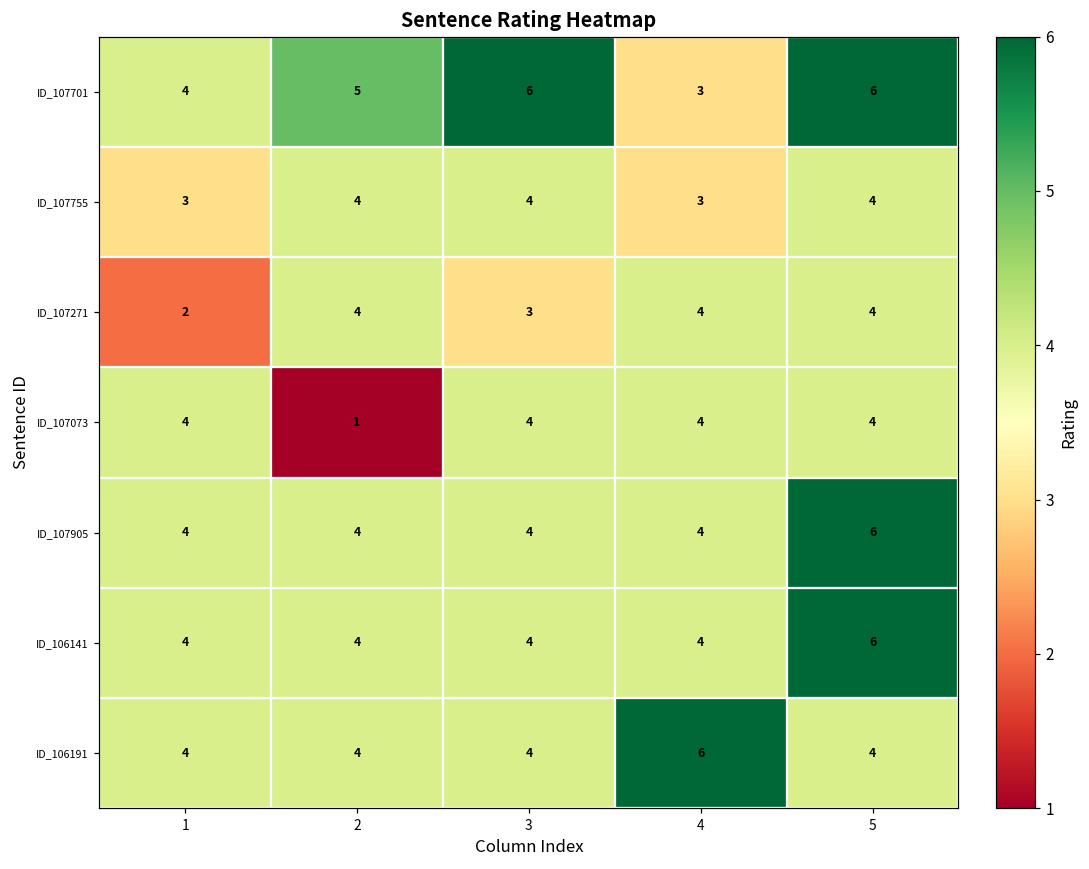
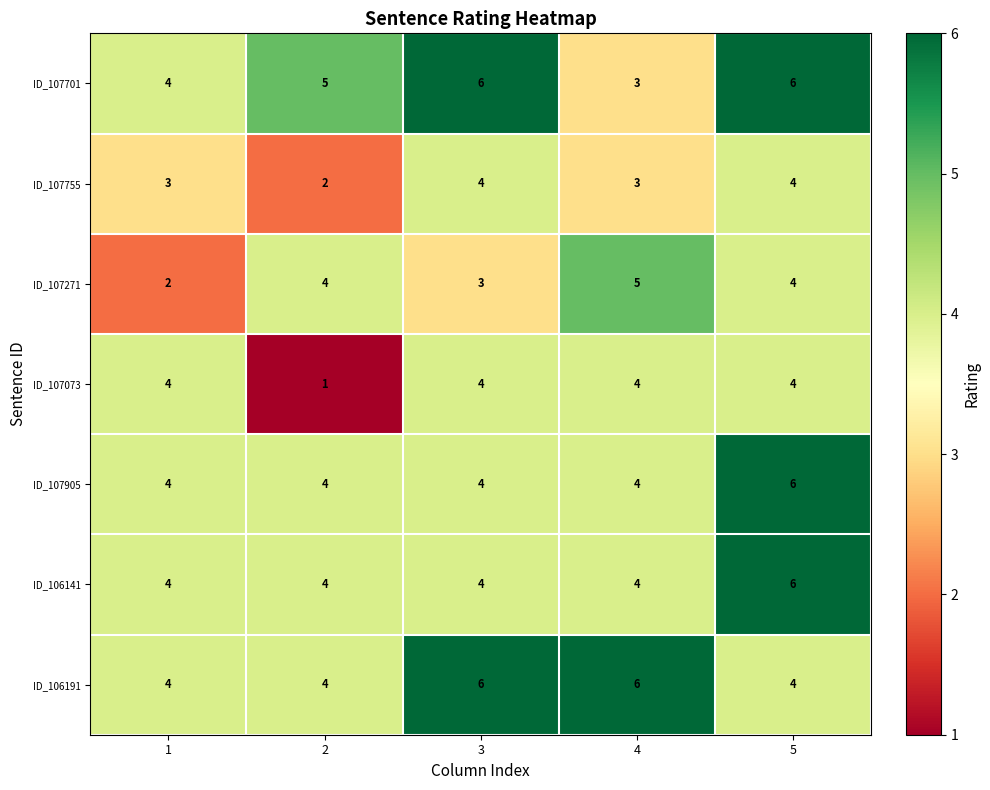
ID_107755, 2: 4 -> 2
ID_107271, 4: 4 -> 5
ID_106191, 3: 4 -> 6
